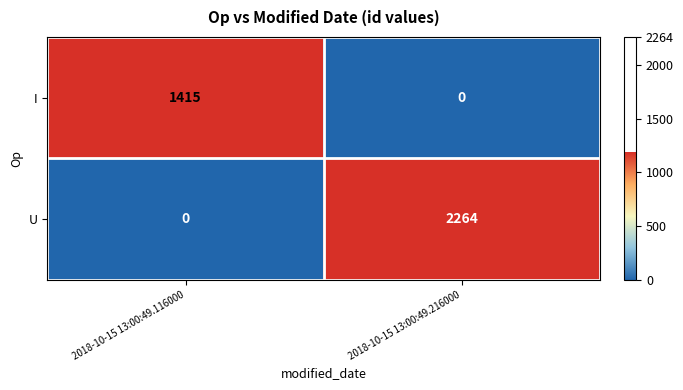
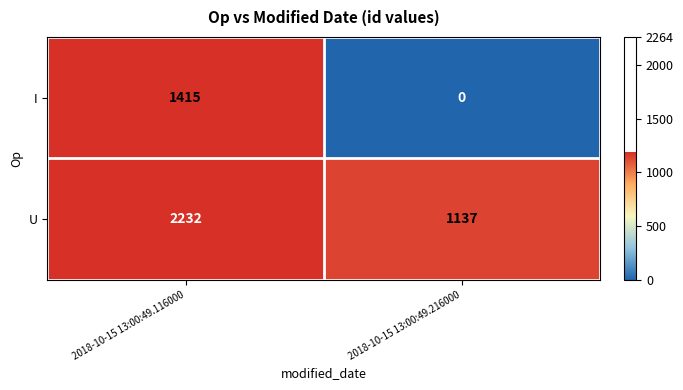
U, 2018-10-15 13:00:49.116000: 0 -> 2232
U, 2018-10-15 13:00:49.216000: 2264 -> 1137
